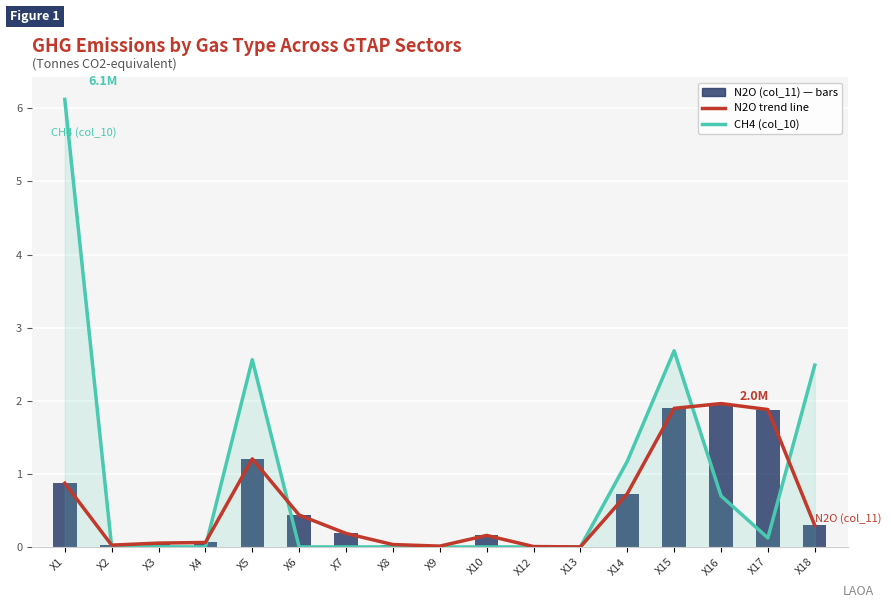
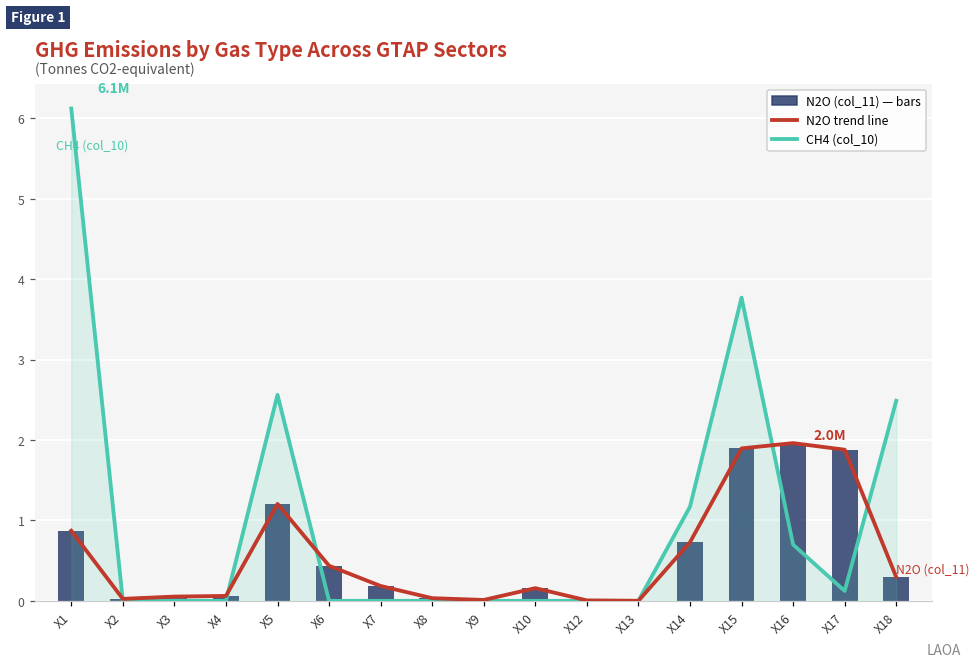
CH4 (col_10), X15: 2.7 -> 3.8
